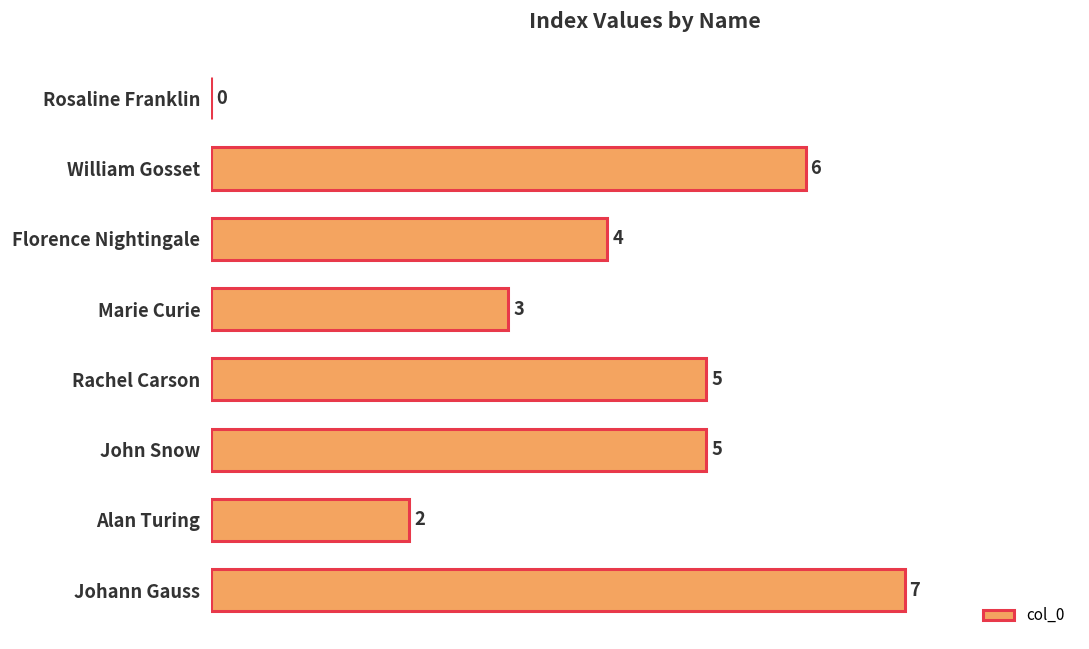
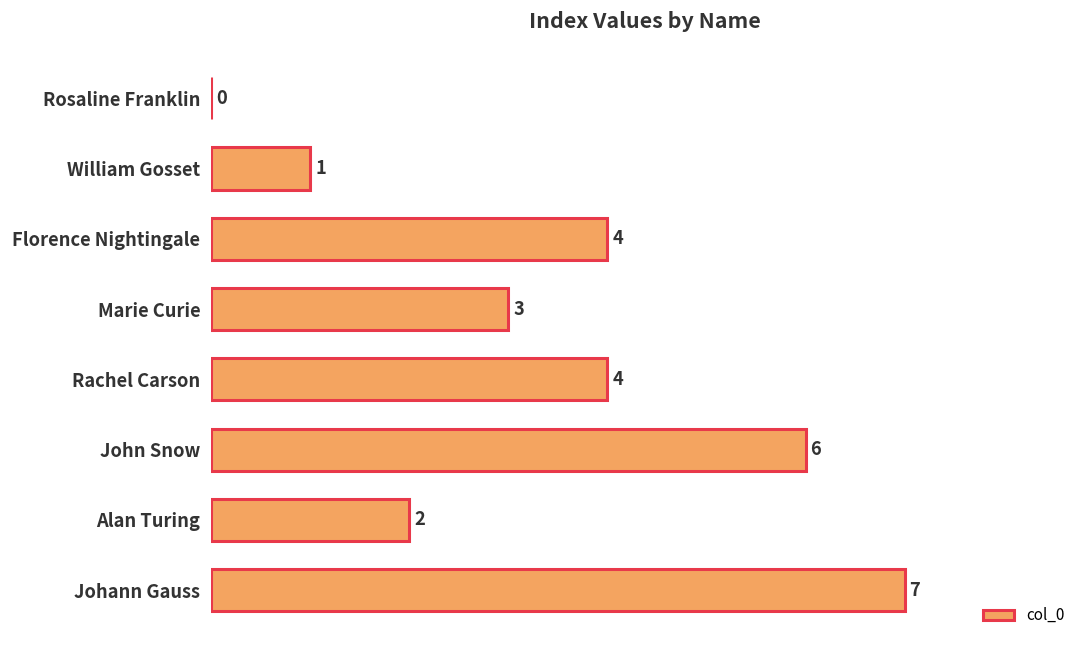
William Gosset: 6 -> 1
Rachel Carson: 5 -> 4
John Snow: 5 -> 6
